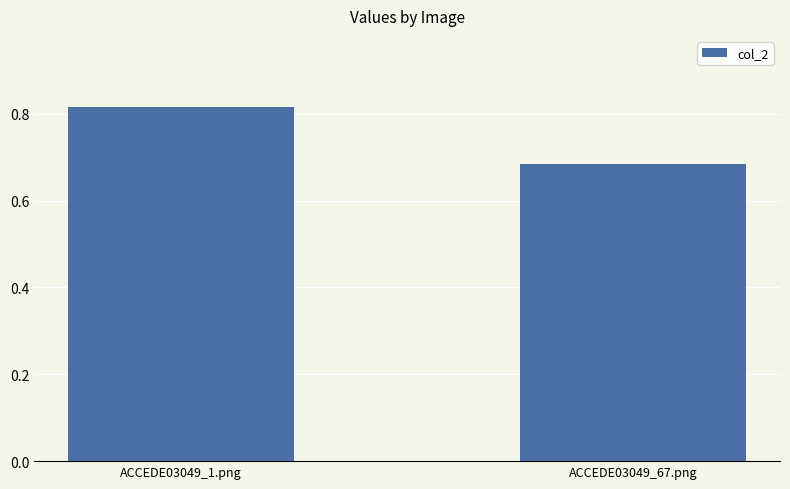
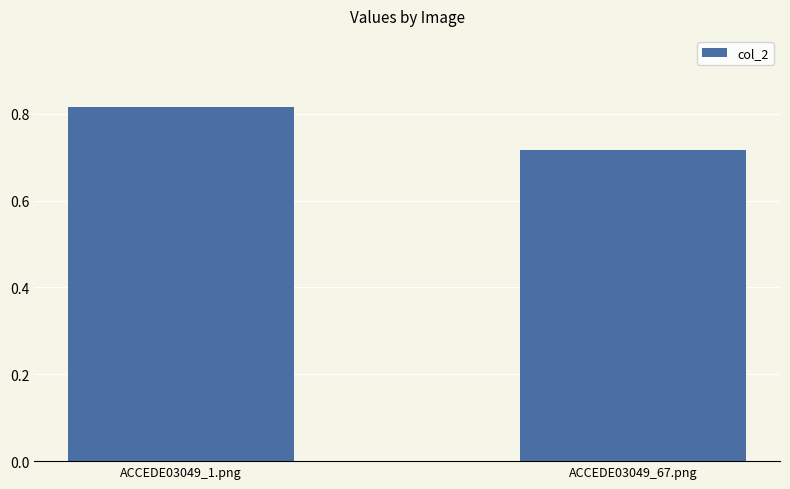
ACCEDE03049_67.png: 0.68 -> 0.72
